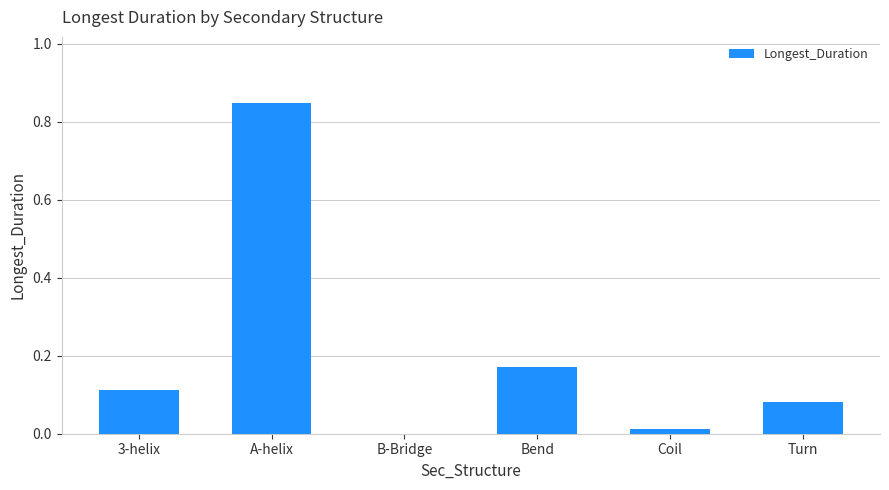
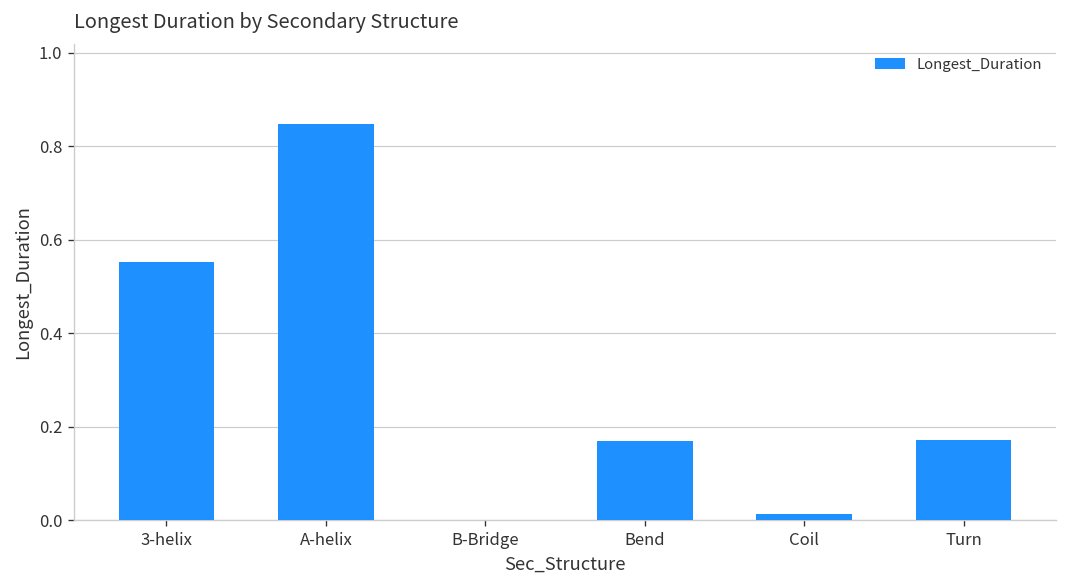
3-helix: 0.11 -> 0.55
Turn: 0.08 -> 0.17
